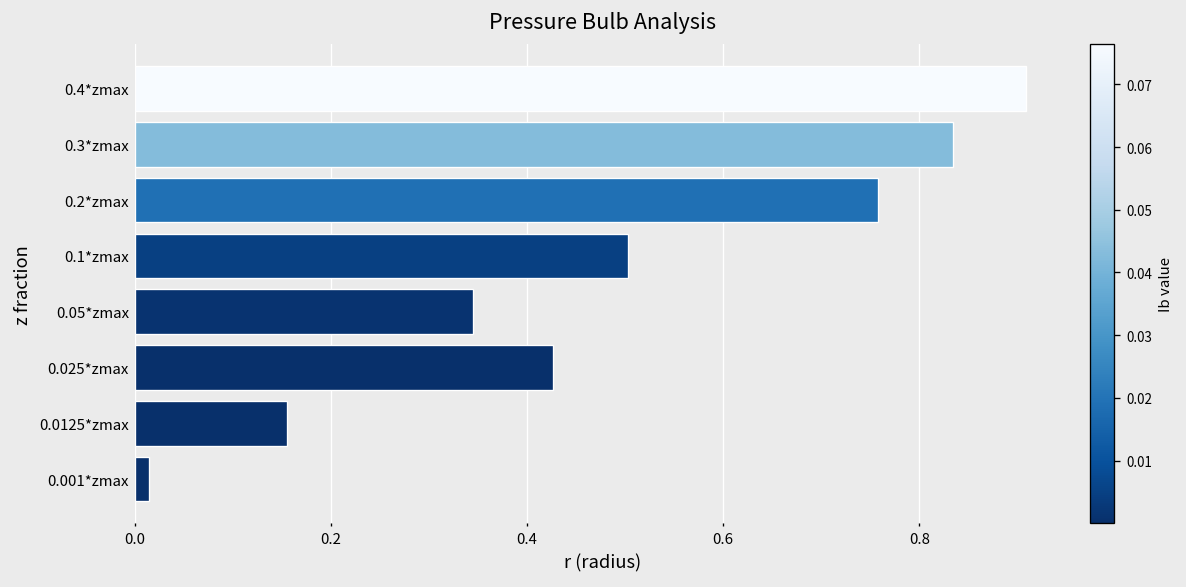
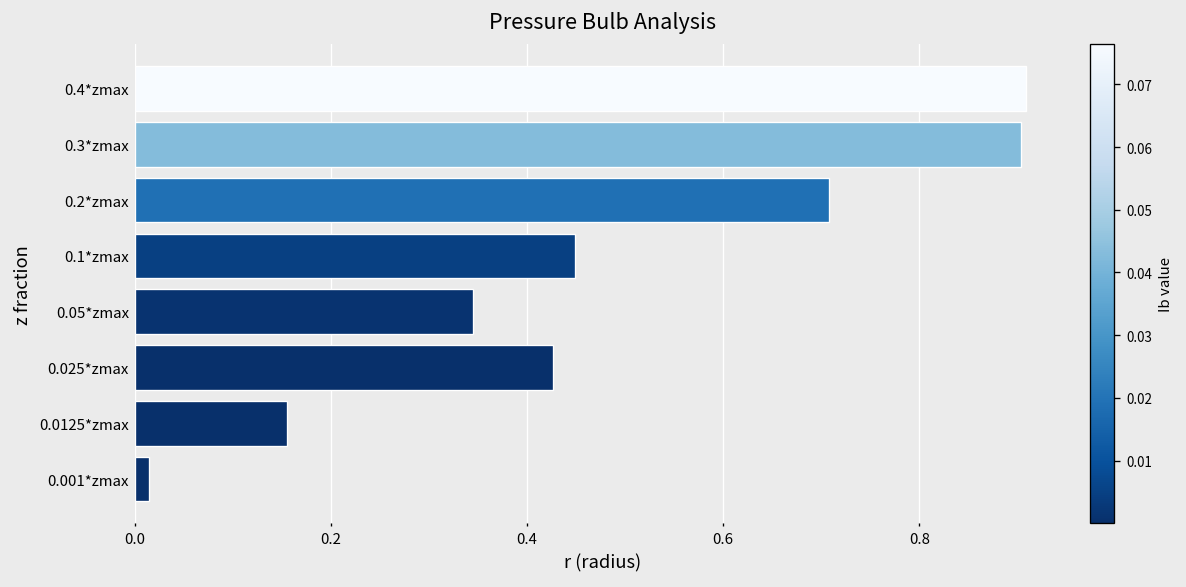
0.3*zmax: 0.83 -> 0.90
0.2*zmax: 0.76 -> 0.71
0.1*zmax: 0.50 -> 0.45
